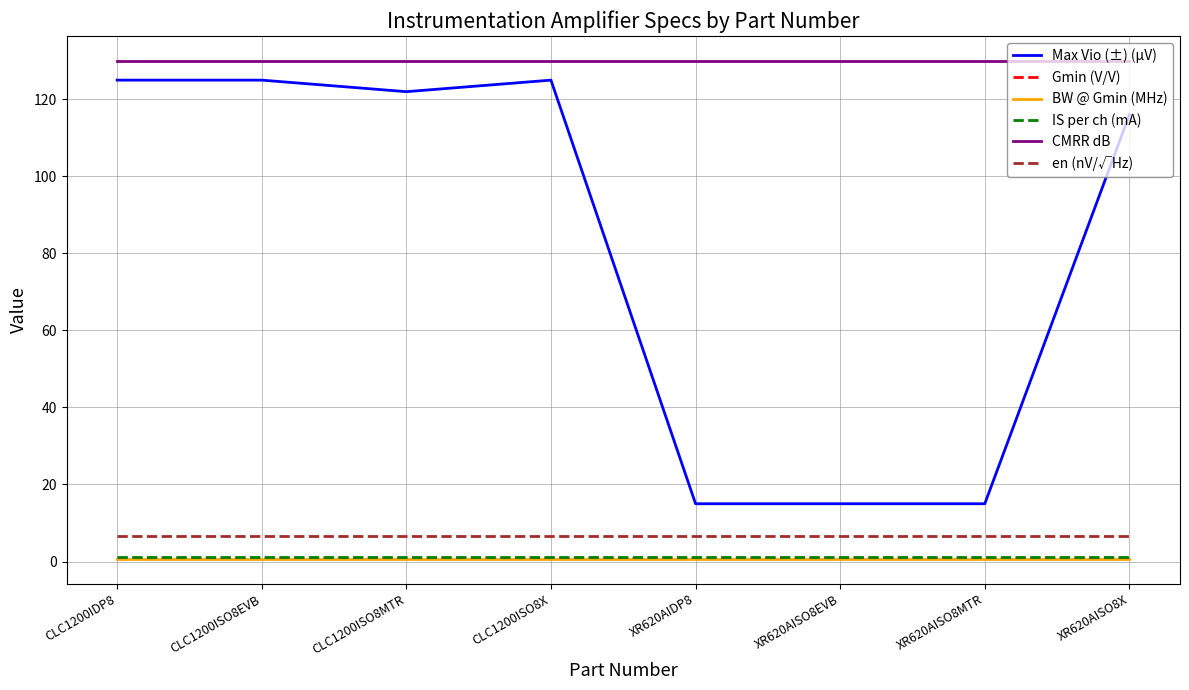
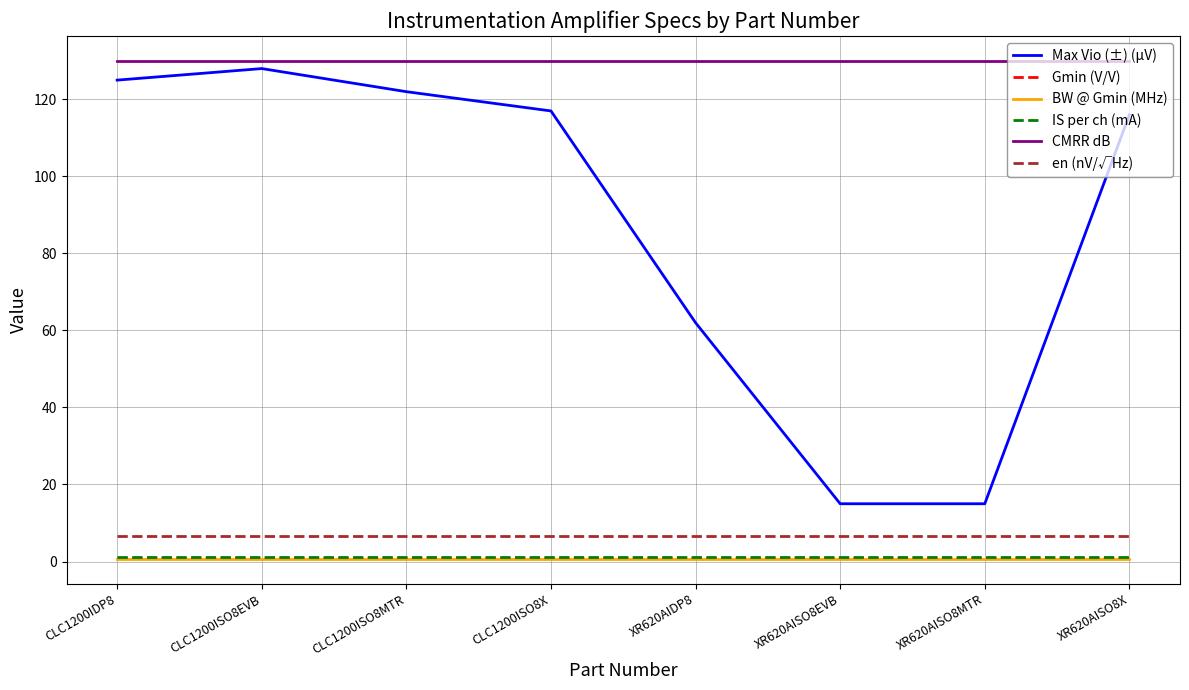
Max Vio (±) (µV), CLC1200ISO8EVB: 125 -> 128
Max Vio (±) (µV), CLC1200ISO8X: 125 -> 117
Max Vio (±) (µV), XR620AIDP8: 15 -> 62
